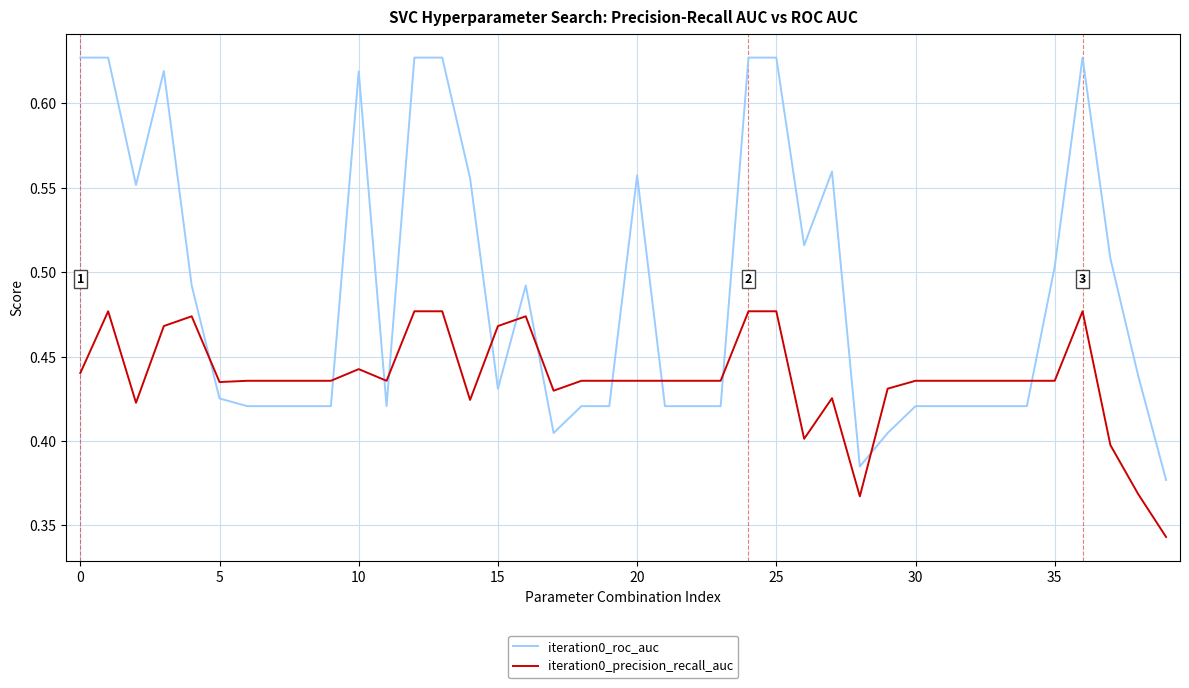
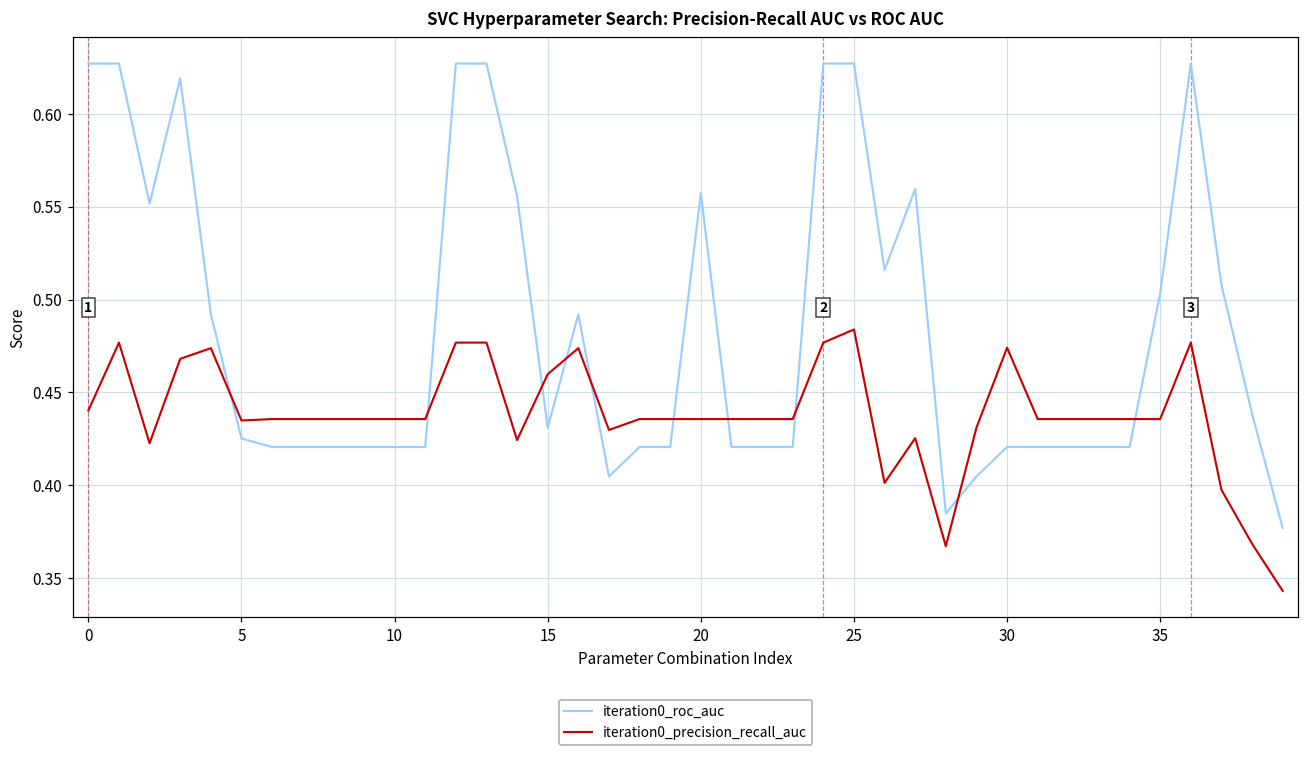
iteration0_roc_auc, 10: 0.619 -> 0.421
iteration0_precision_recall_auc, 10: 0.443 -> 0.436
iteration0_precision_recall_auc, 15: 0.468 -> 0.460
iteration0_precision_recall_auc, 25: 0.477 -> 0.484
iteration0_precision_recall_auc, 30: 0.436 -> 0.474
